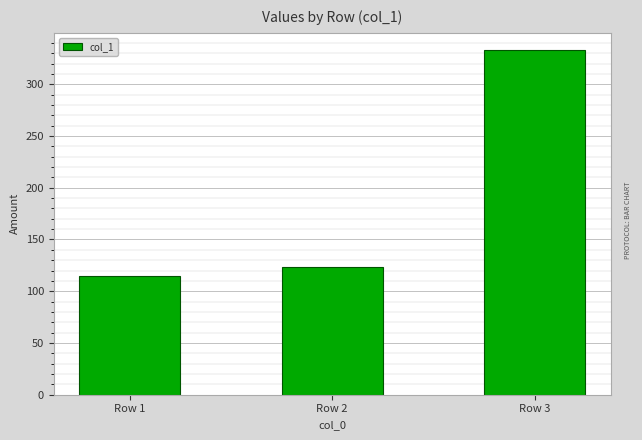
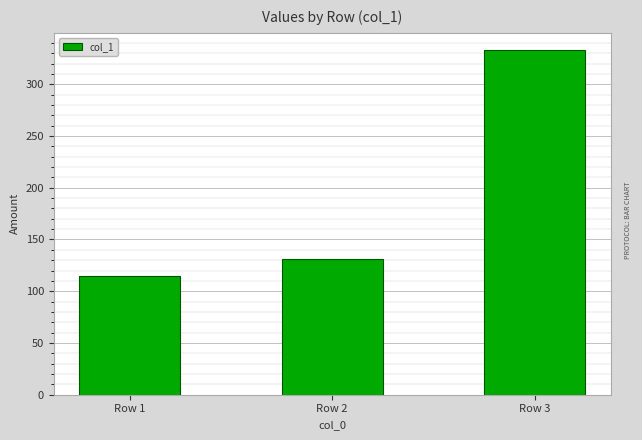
Row 2: 123 -> 131
